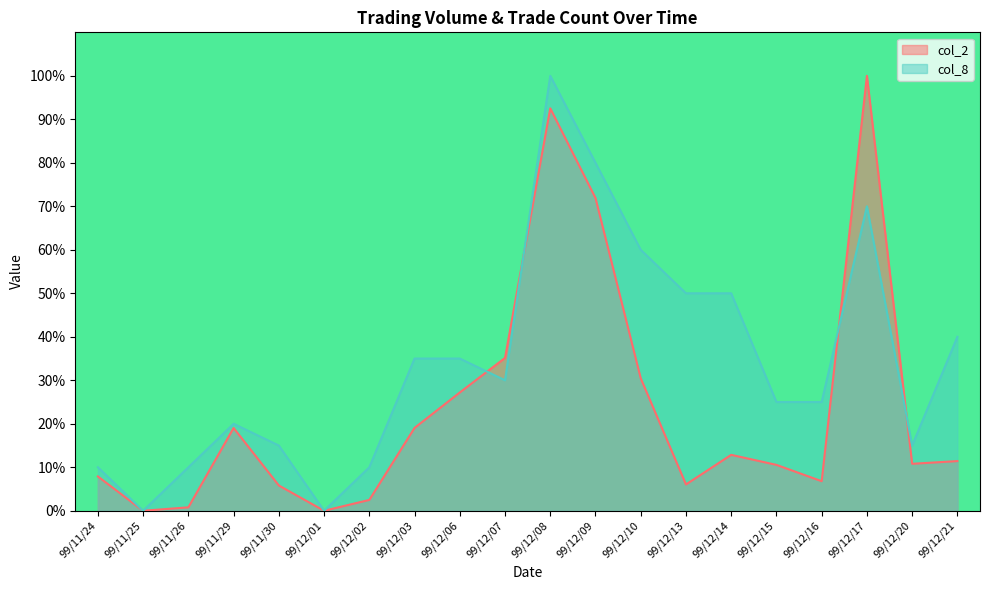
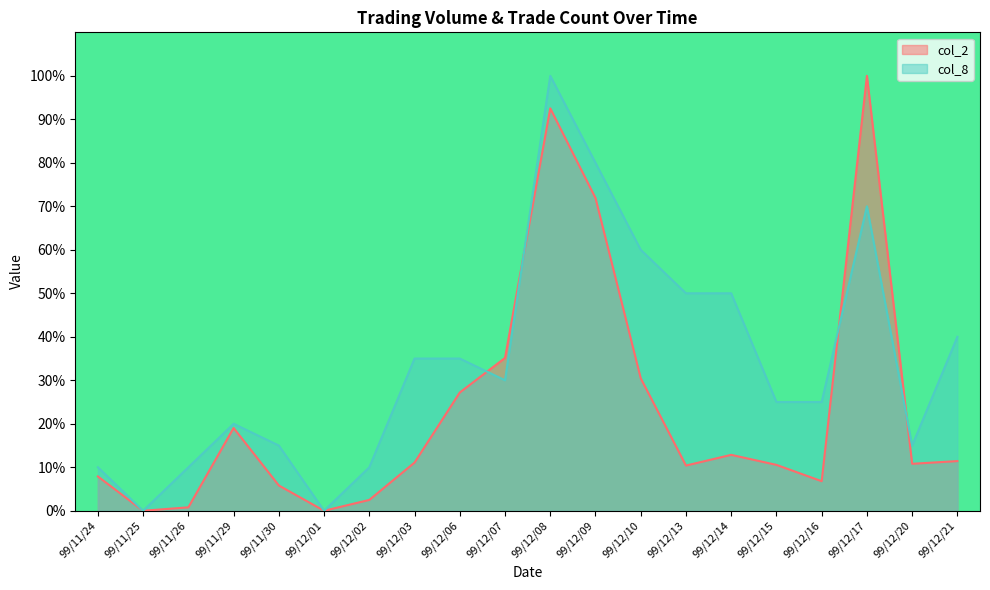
col_2, 99/12/03: 19% -> 11%
col_2, 99/12/13: 6% -> 10%
